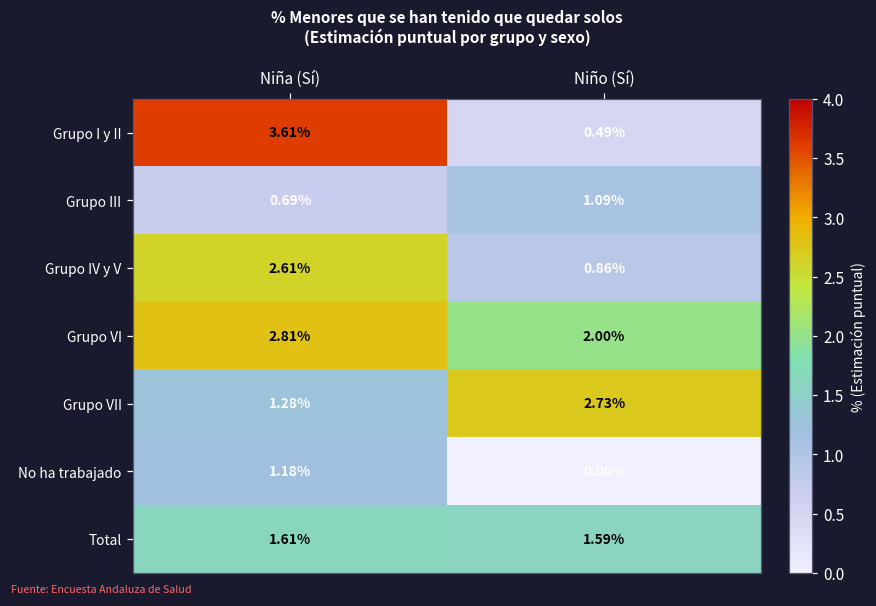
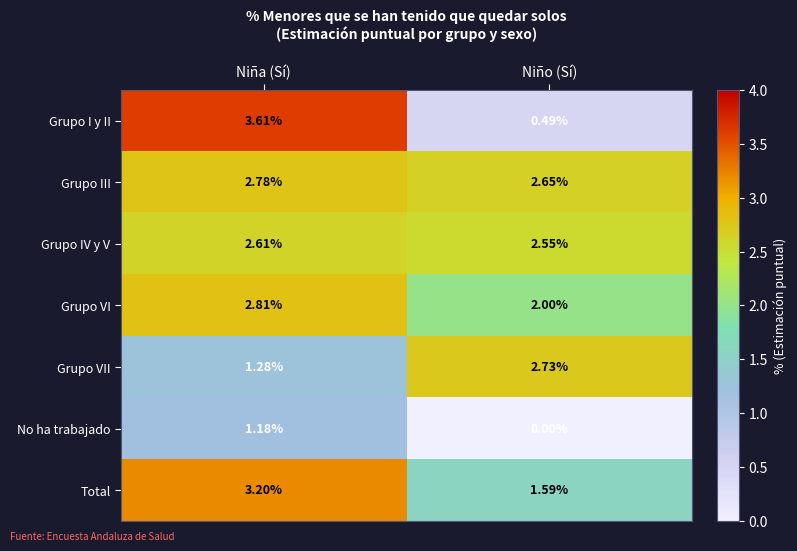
Grupo III, Niña (Sí): 0.69% -> 2.78%
Grupo III, Niño (Sí): 1.09% -> 2.65%
Grupo IV y V, Niño (Sí): 0.86% -> 2.55%
Total, Niña (Sí): 1.61% -> 3.20%
